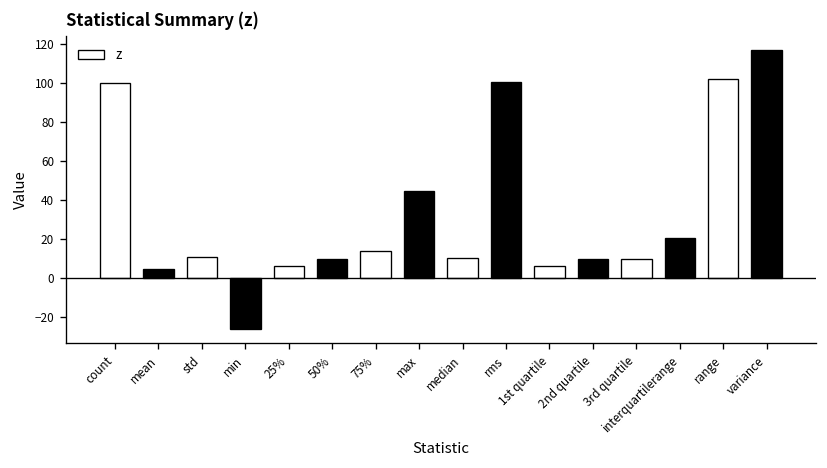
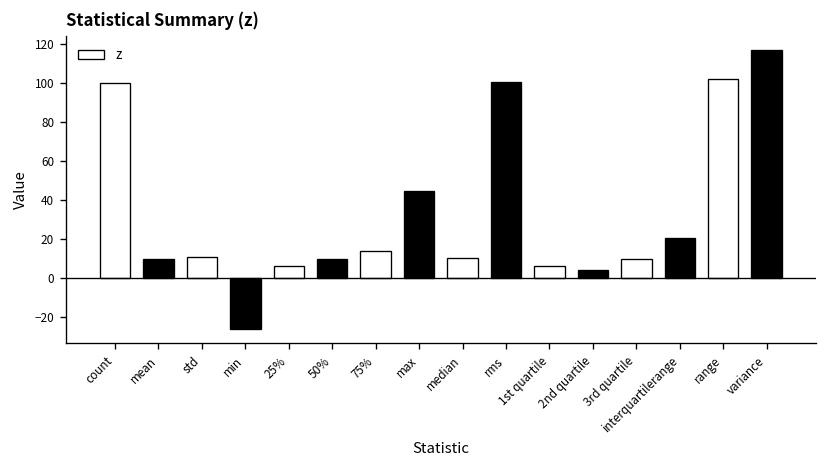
mean: 4 -> 10
2nd quartile: 9 -> 4
